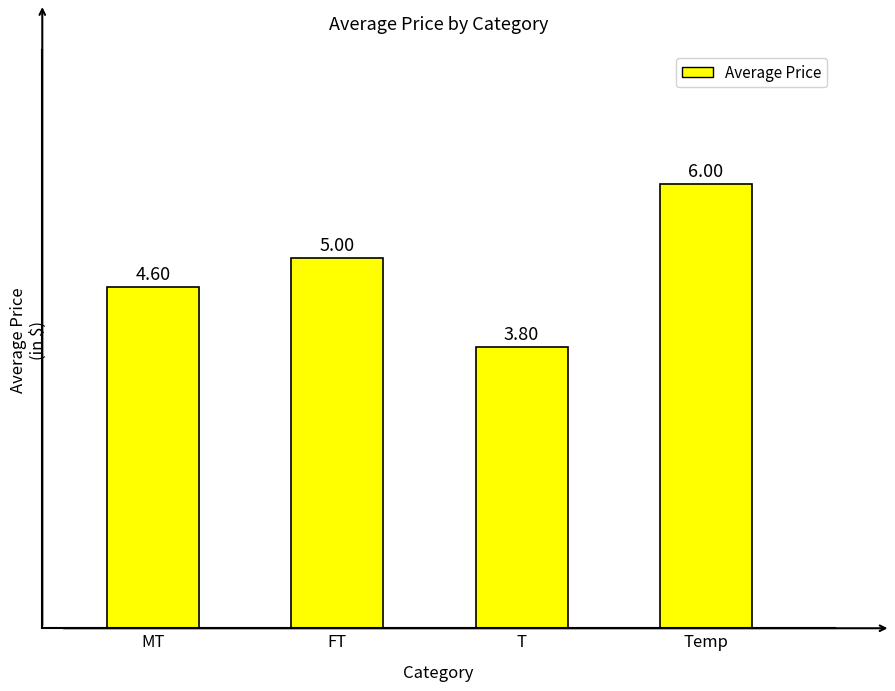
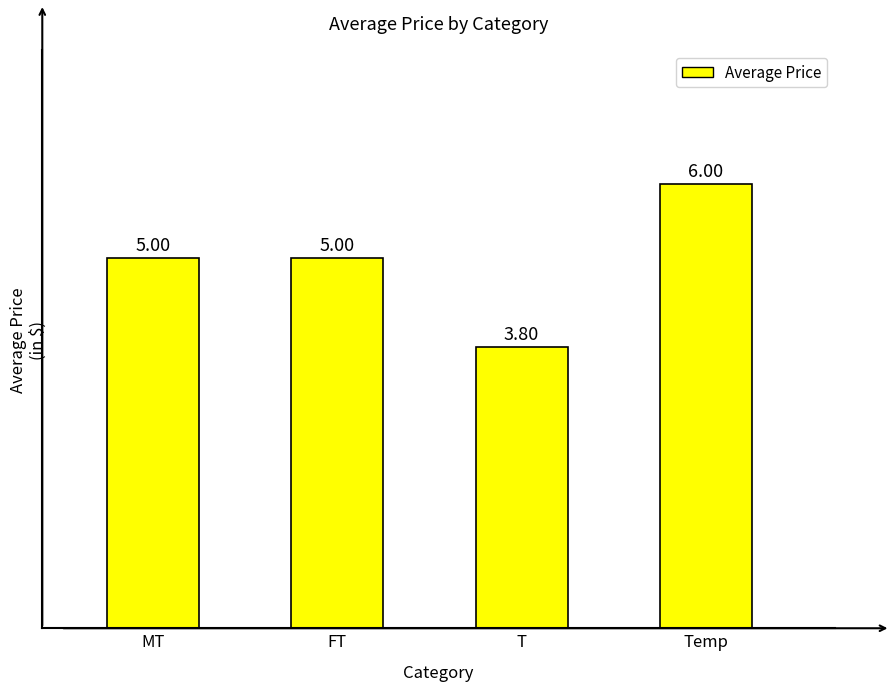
MT: 4.60 -> 5.00
